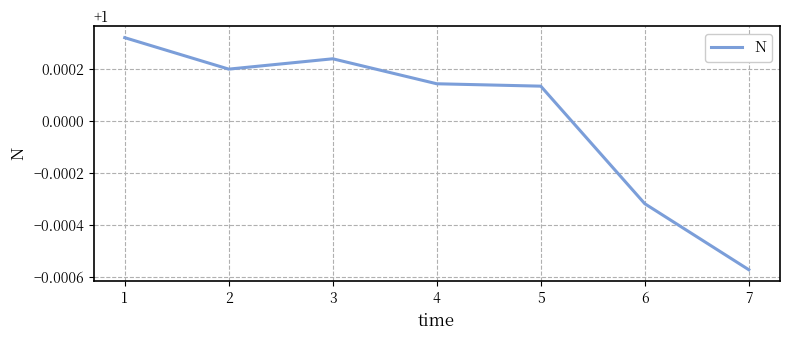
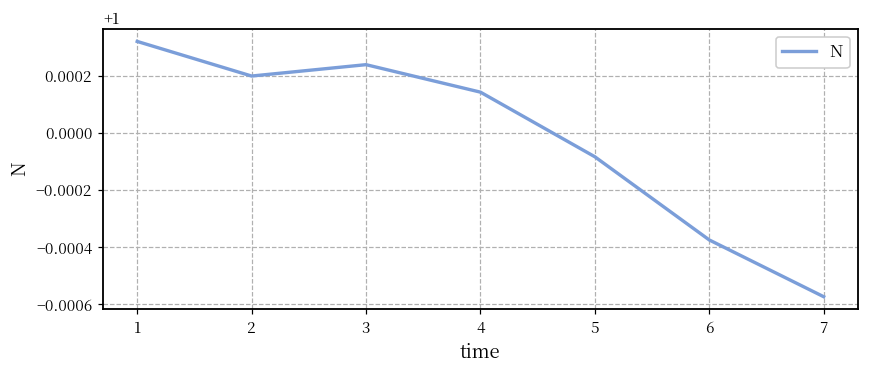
5: 1.00013 -> 0.99992
6: 0.99968 -> 0.99963
